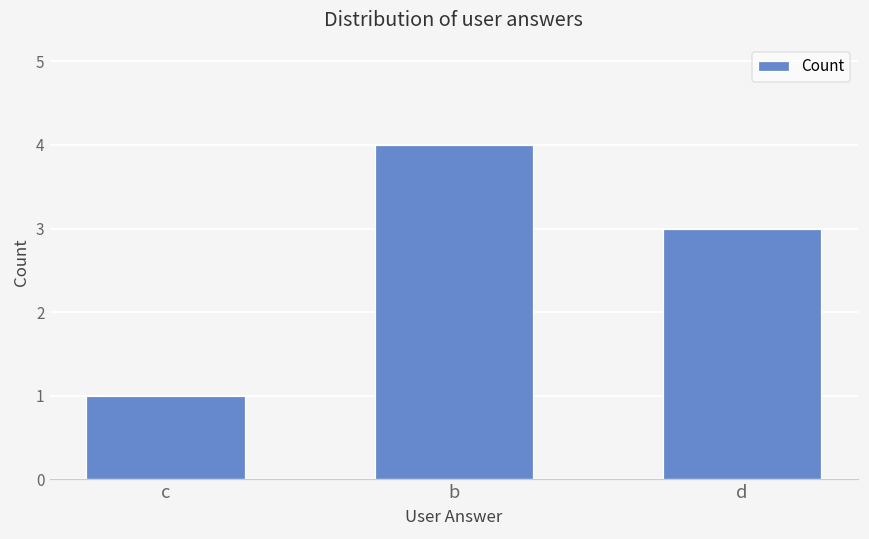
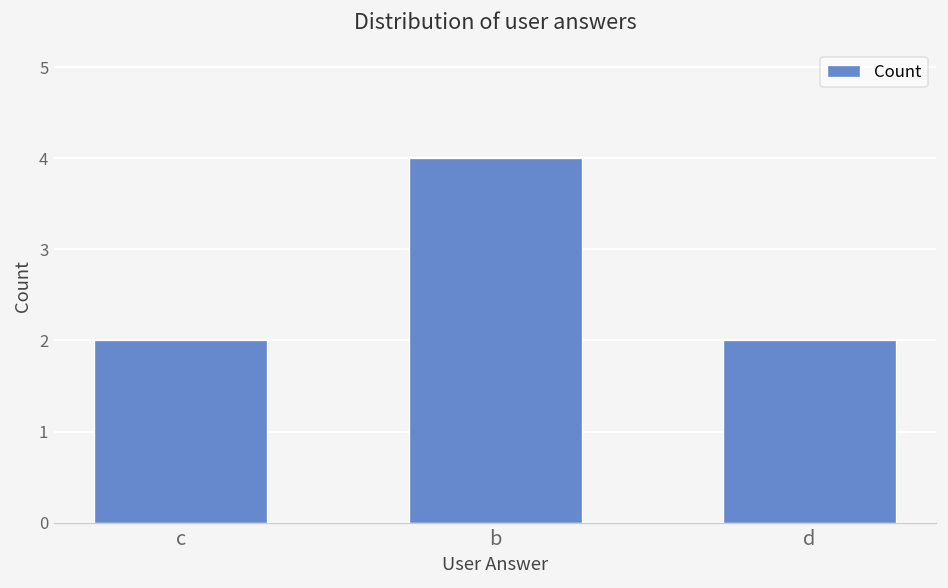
c: 1 -> 2
d: 3 -> 2
